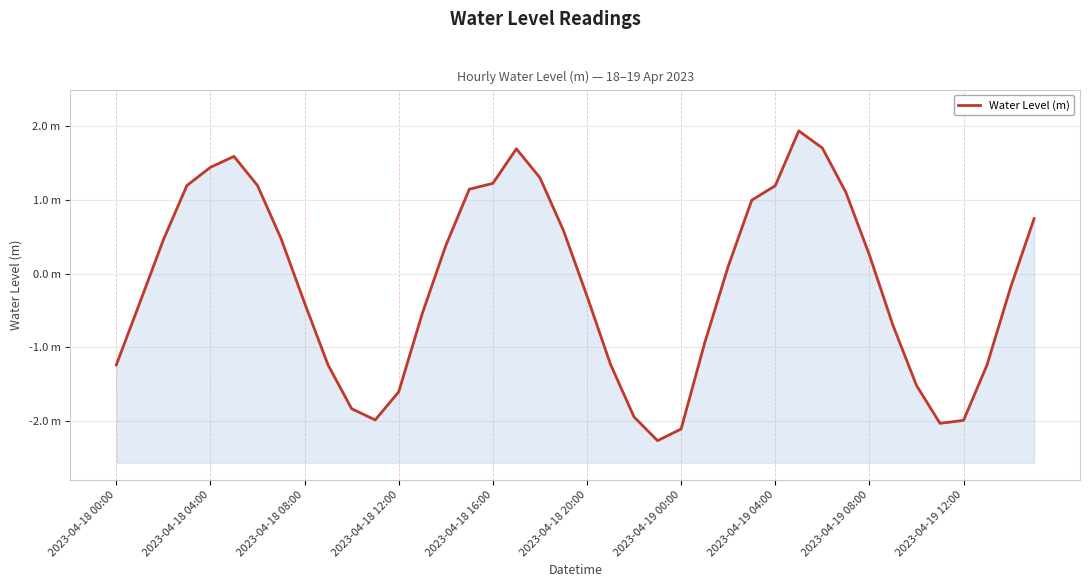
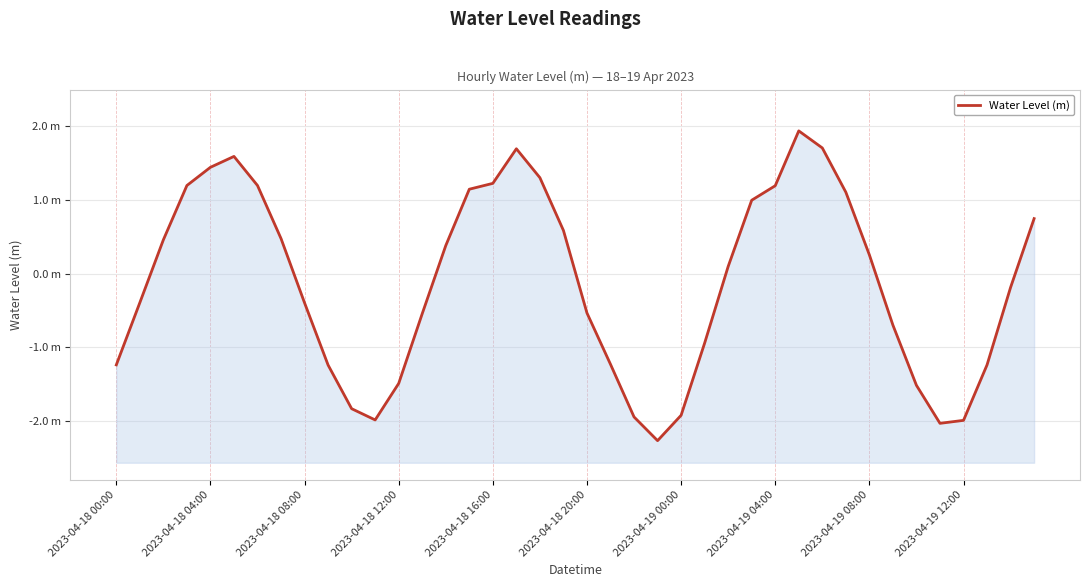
2023-04-18 12:00: -1.6 m -> -1.5 m
2023-04-18 20:00: -0.3 m -> -0.5 m
2023-04-19 00:00: -2.1 m -> -1.9 m
